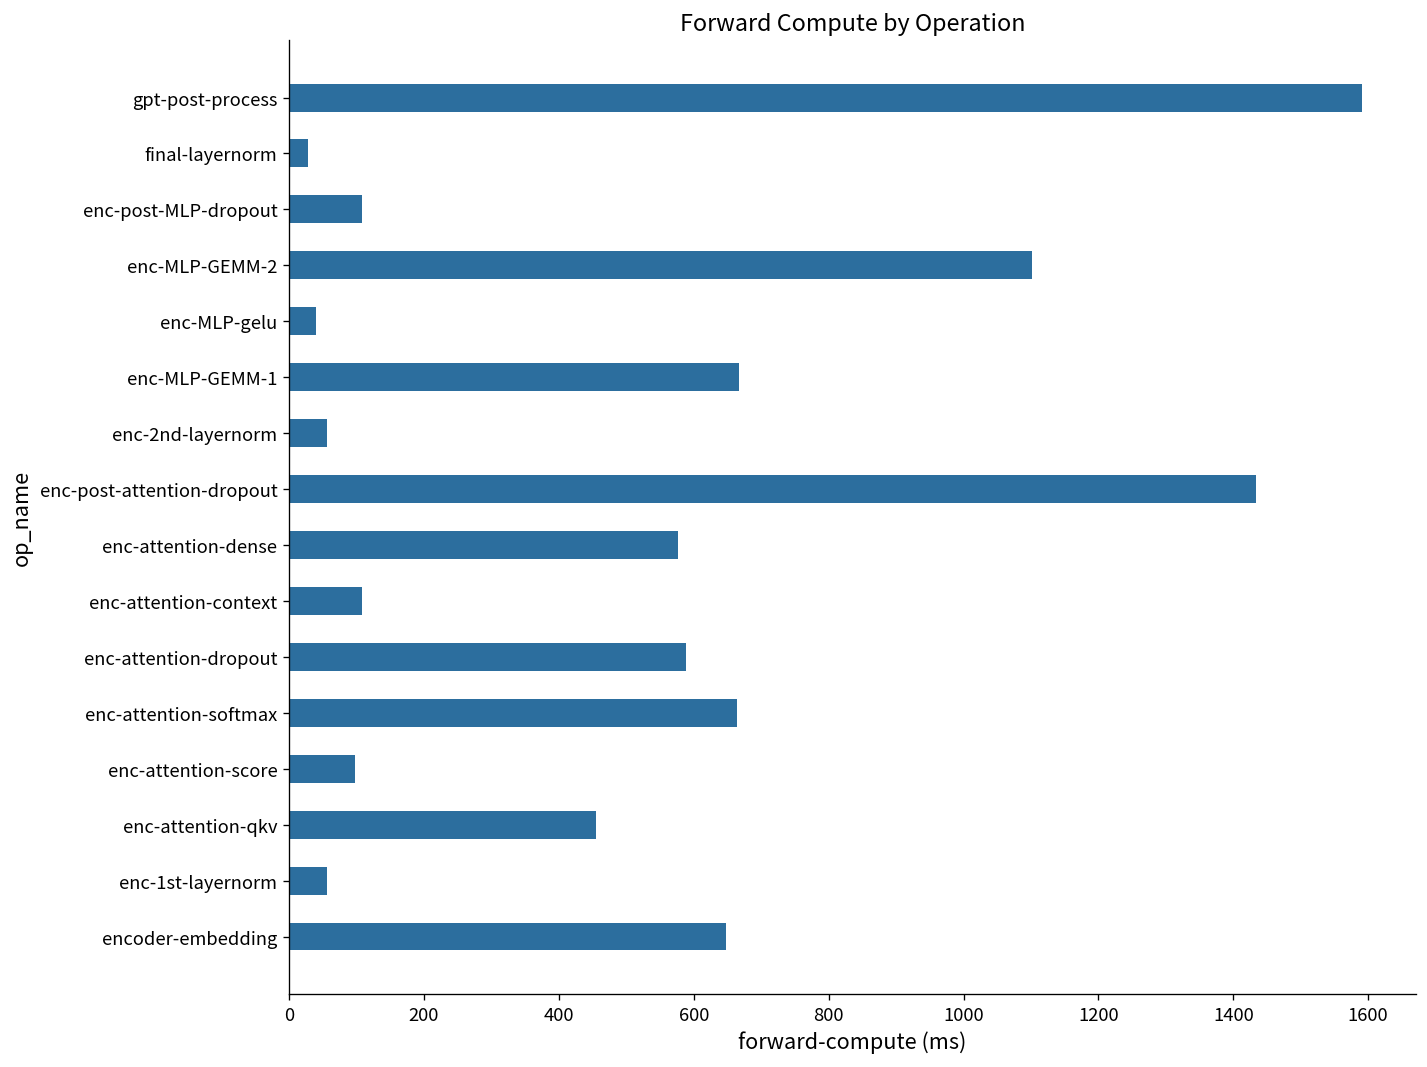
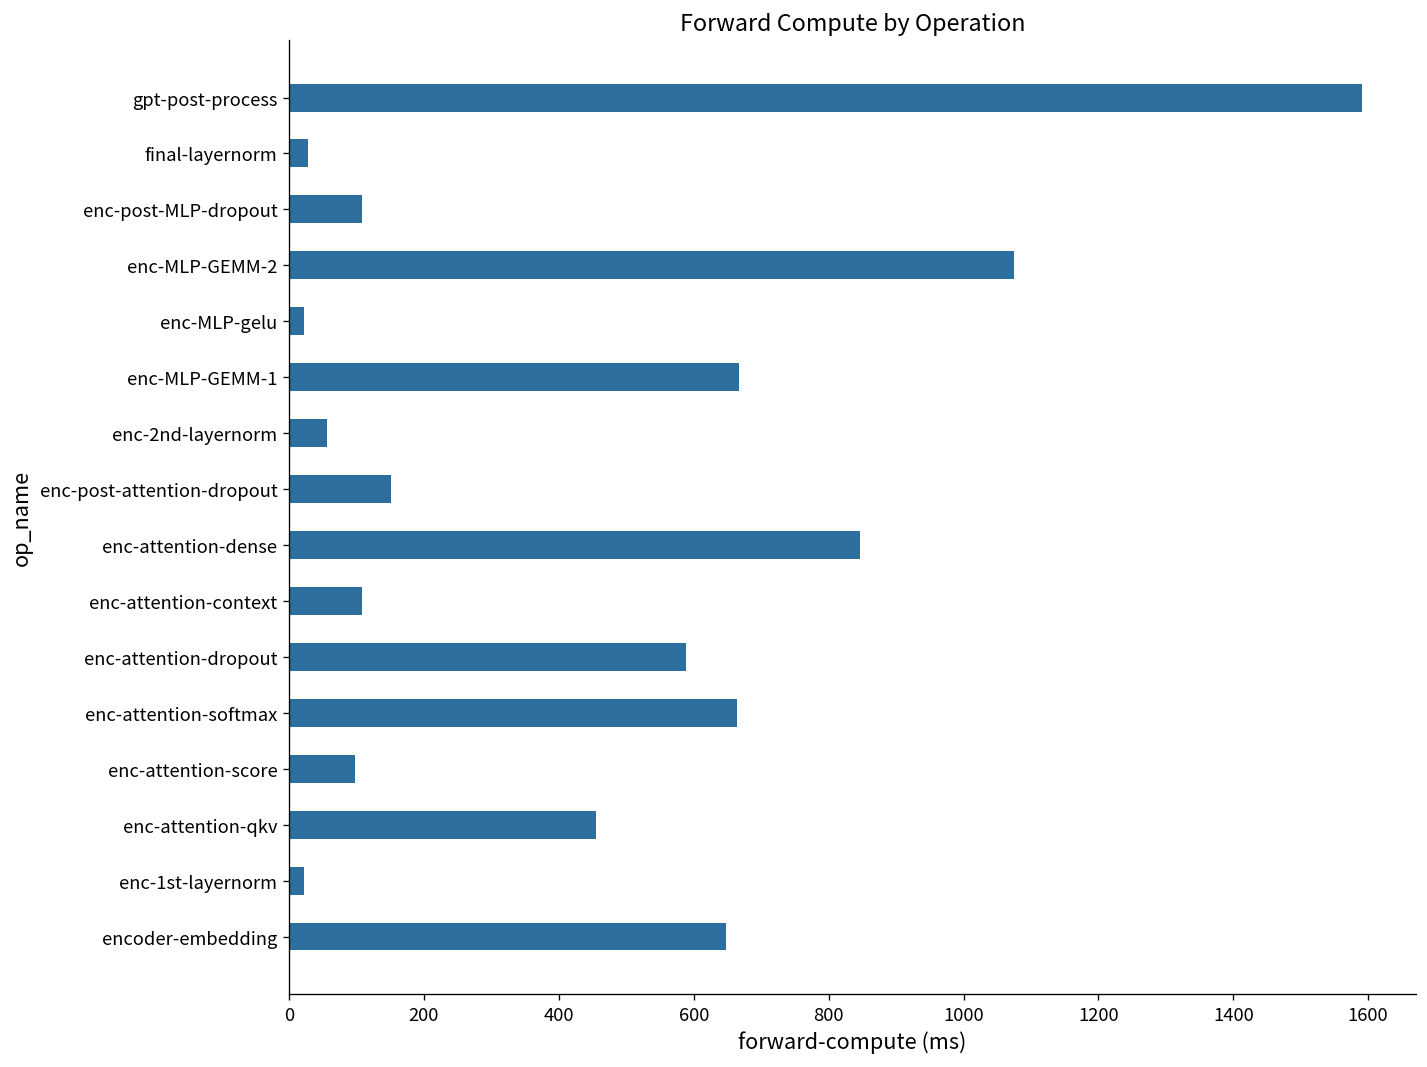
enc-MLP-GEMM-2: 1100 -> 1070
enc-MLP-gelu: 40 -> 20
enc-post-attention-dropout: 1430 -> 150
enc-attention-dense: 580 -> 850
enc-1st-layernorm: 60 -> 20
